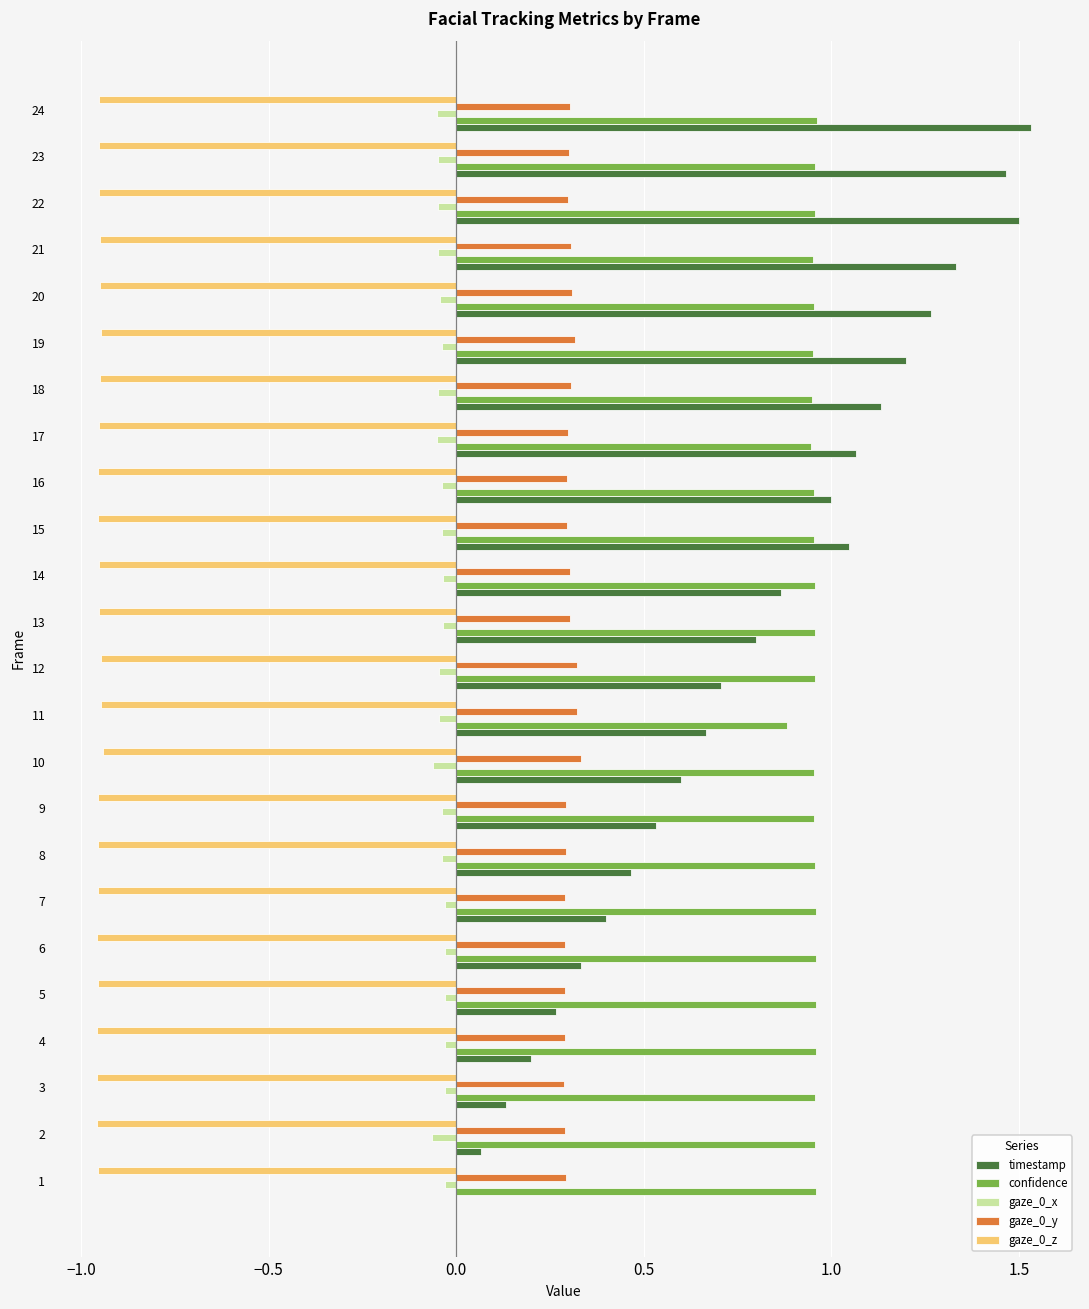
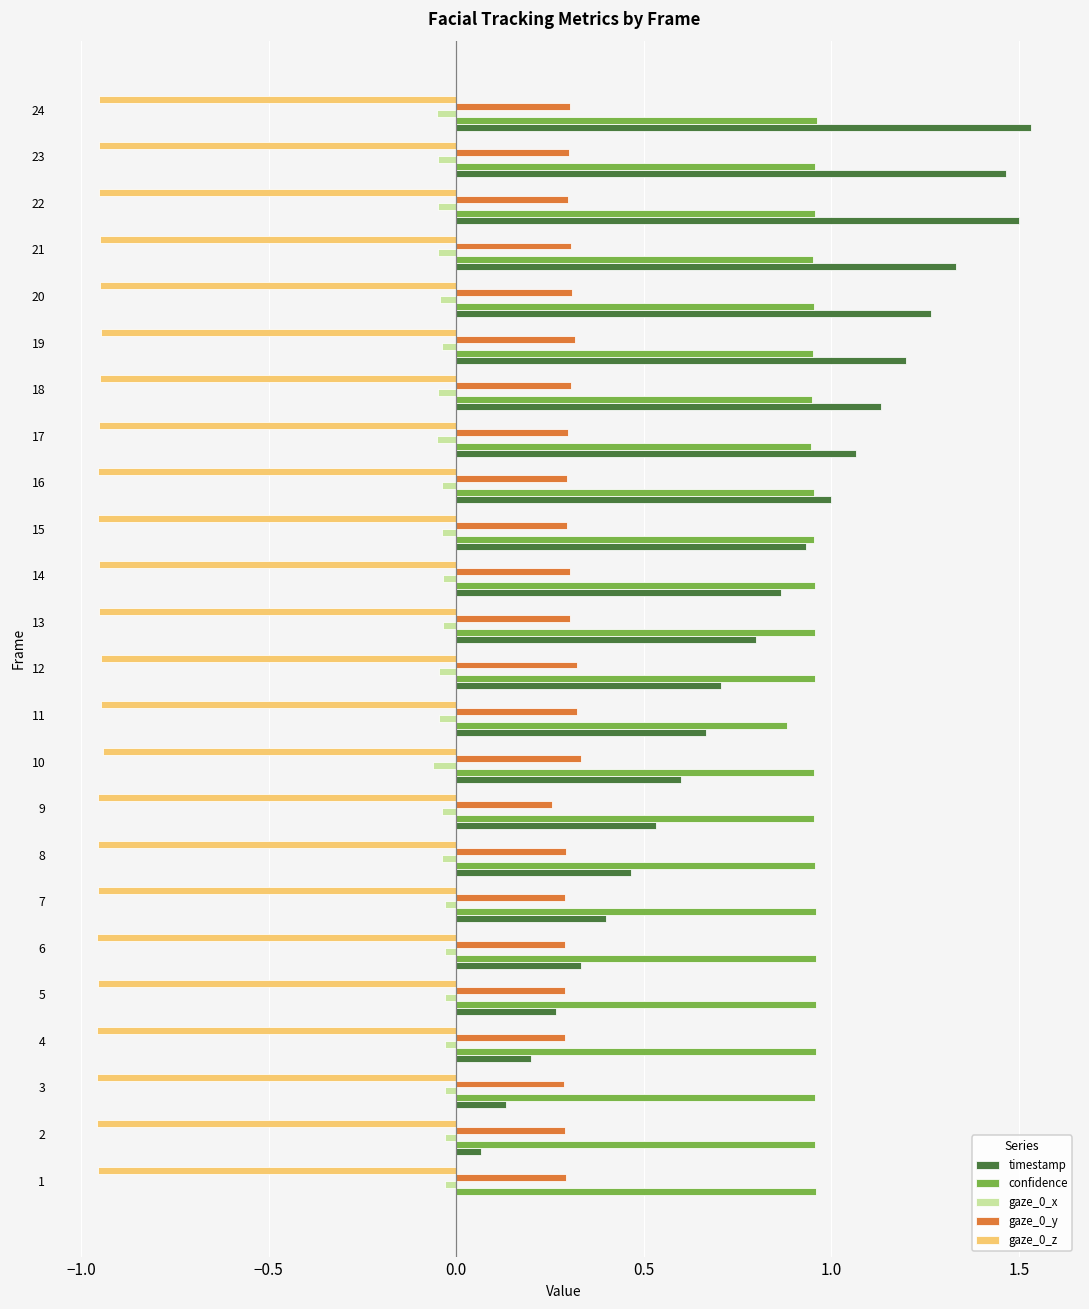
timestamp, 15: 1.05 -> 0.93
gaze_0_y, 9: 0.29 -> 0.26
gaze_0_x, 2: -0.06 -> -0.03
